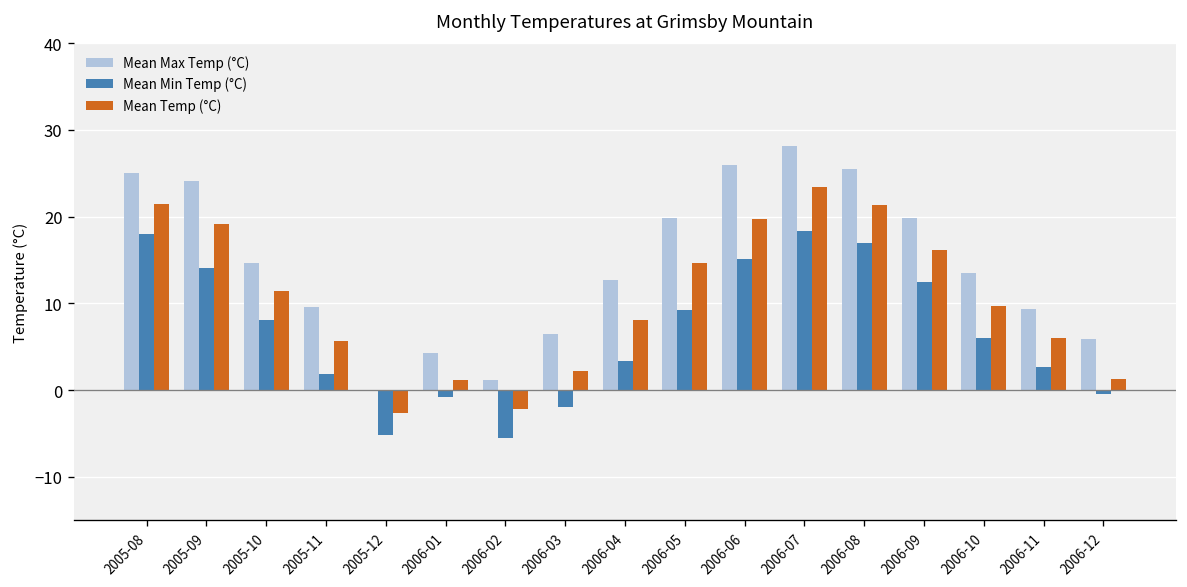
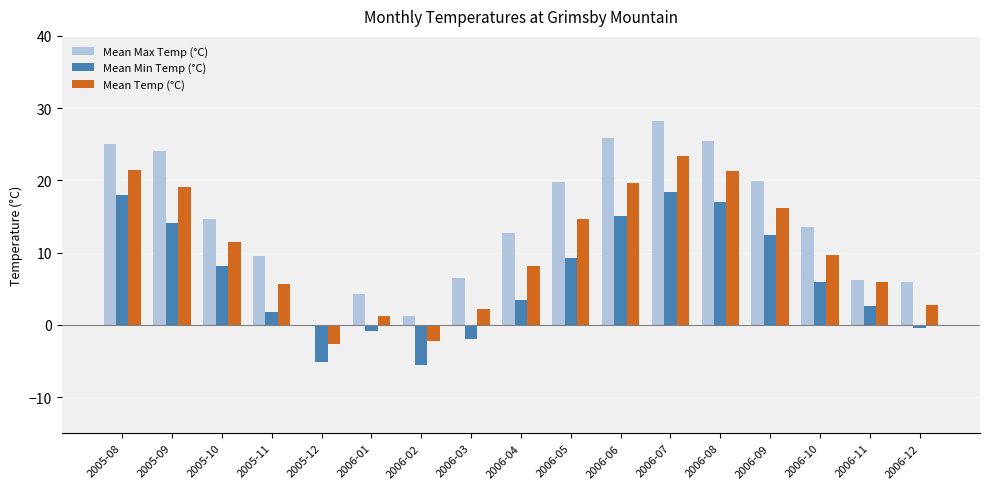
Mean Max Temp (°C), 2006-11: 9 -> 6
Mean Temp (°C), 2006-12: 1 -> 3
